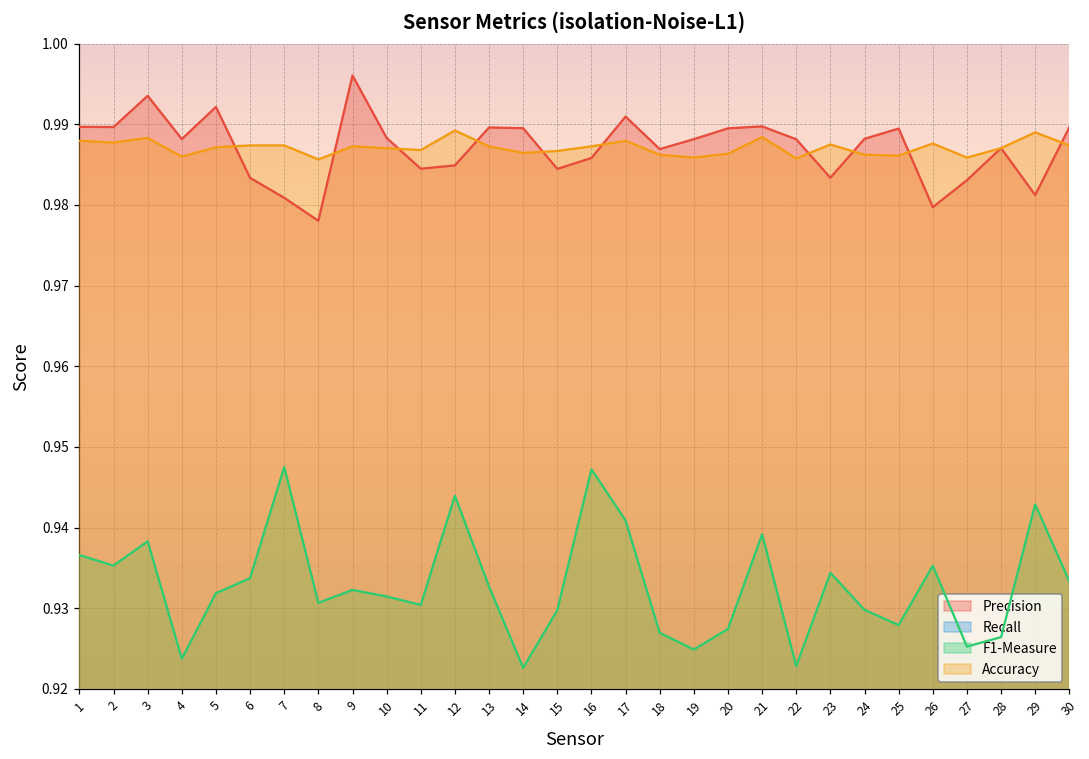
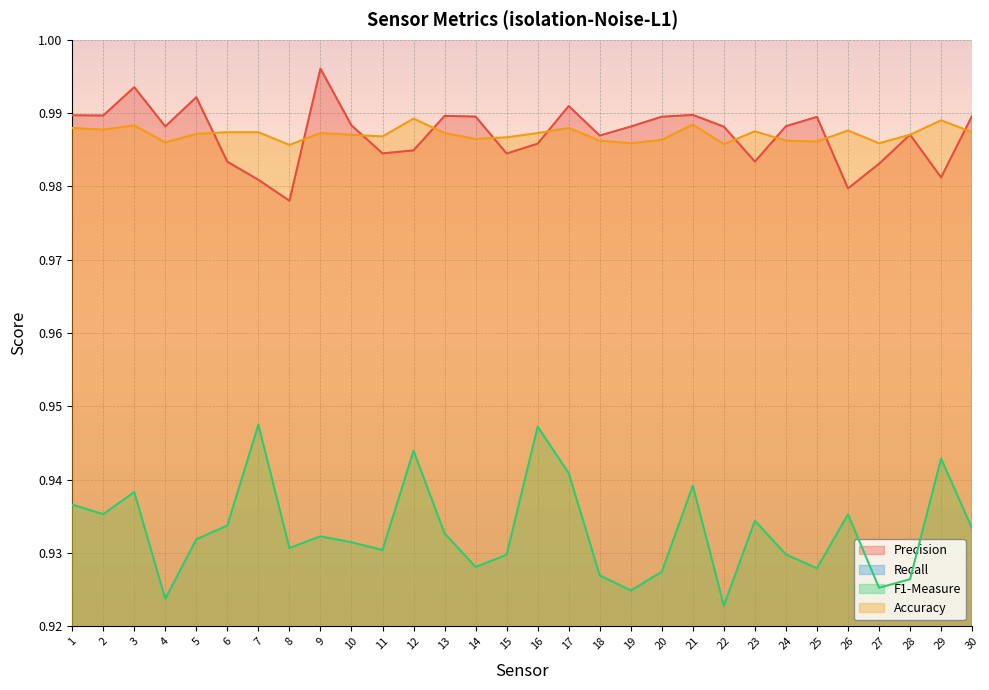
F1-Measure, 14: 0.923 -> 0.928
